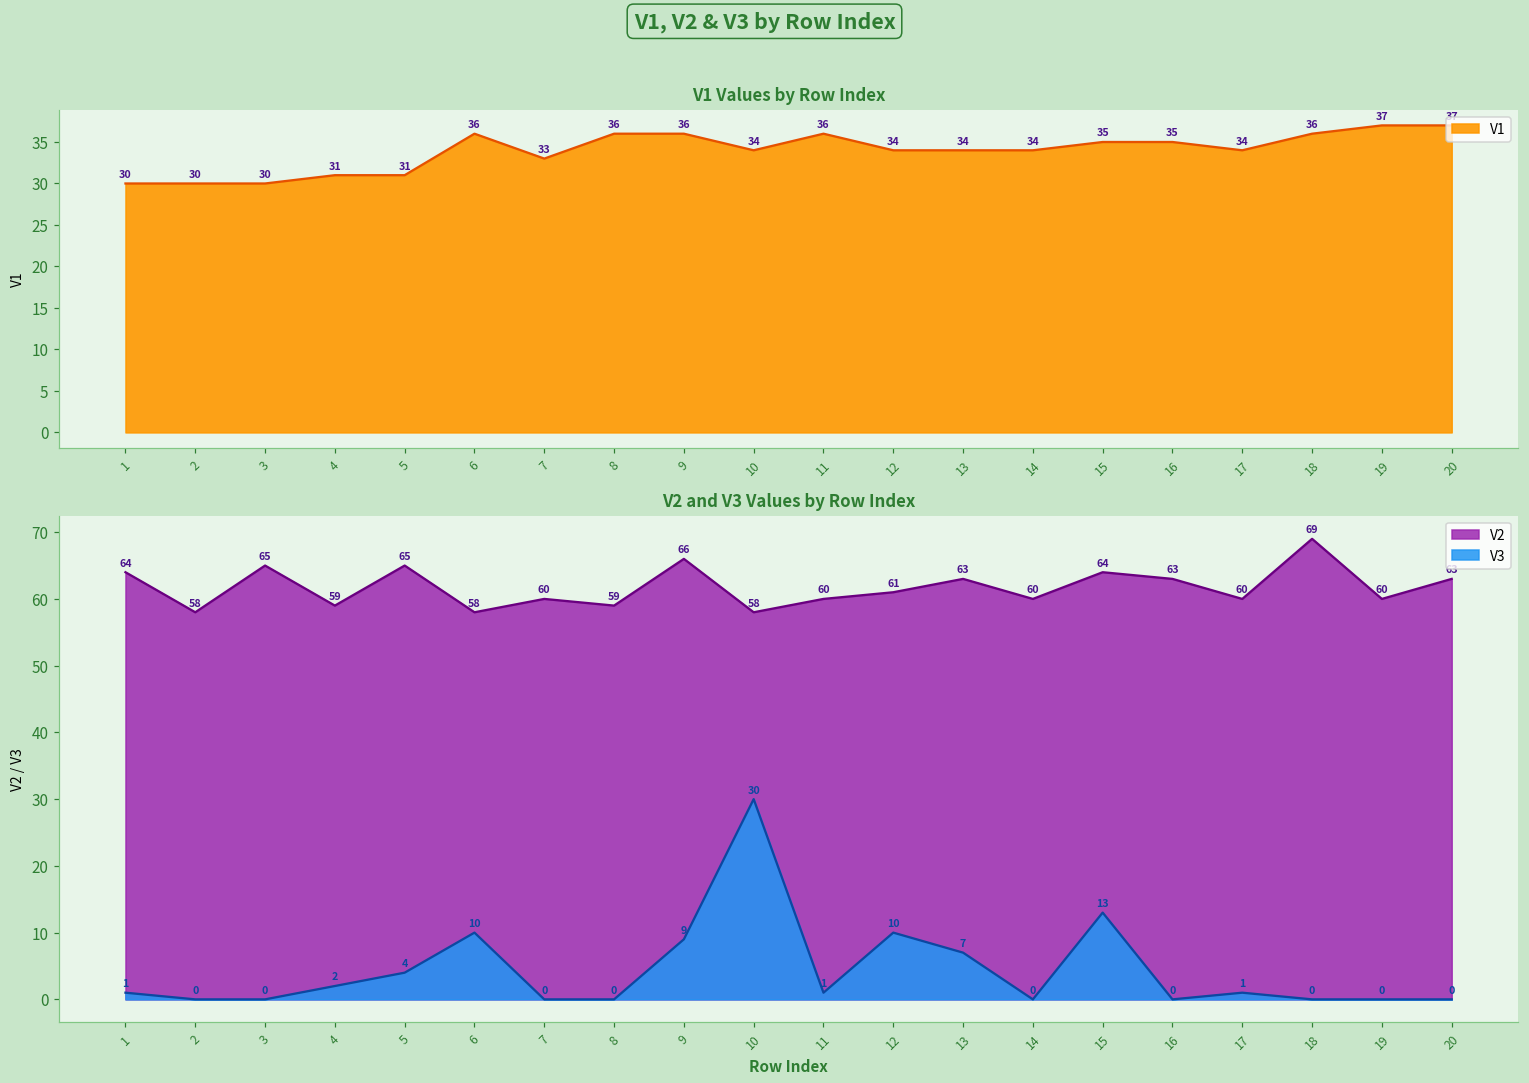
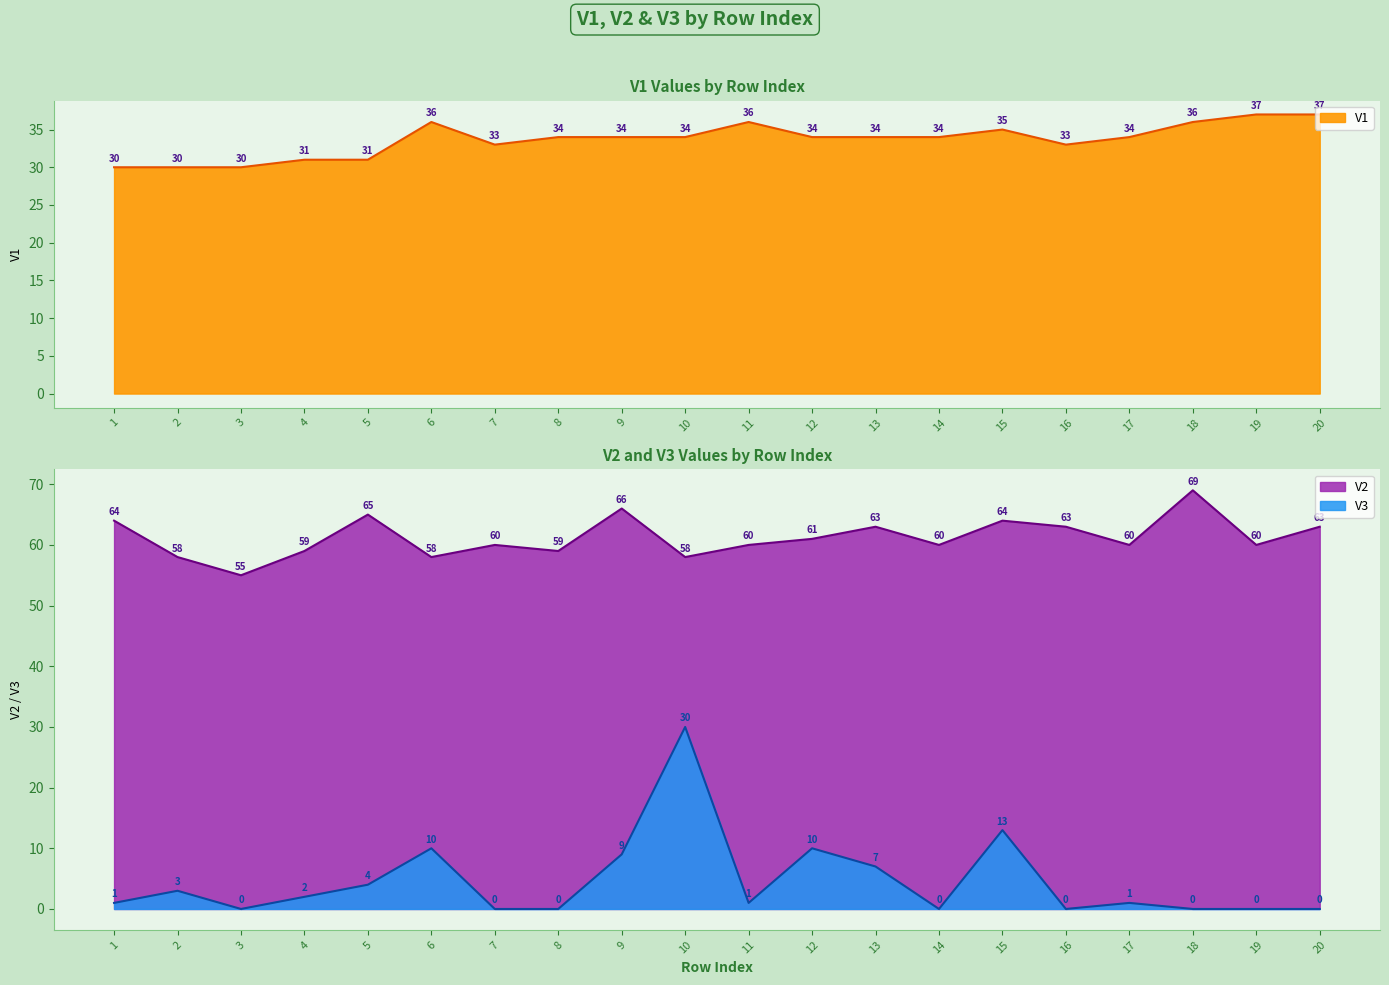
V1 Values by Row Index, 8: 36 -> 34
V1 Values by Row Index, 9: 36 -> 34
V1 Values by Row Index, 16: 35 -> 33
V2 and V3 Values by Row Index, V3, 2: 0 -> 3
V2 and V3 Values by Row Index, V2, 3: 65 -> 55
